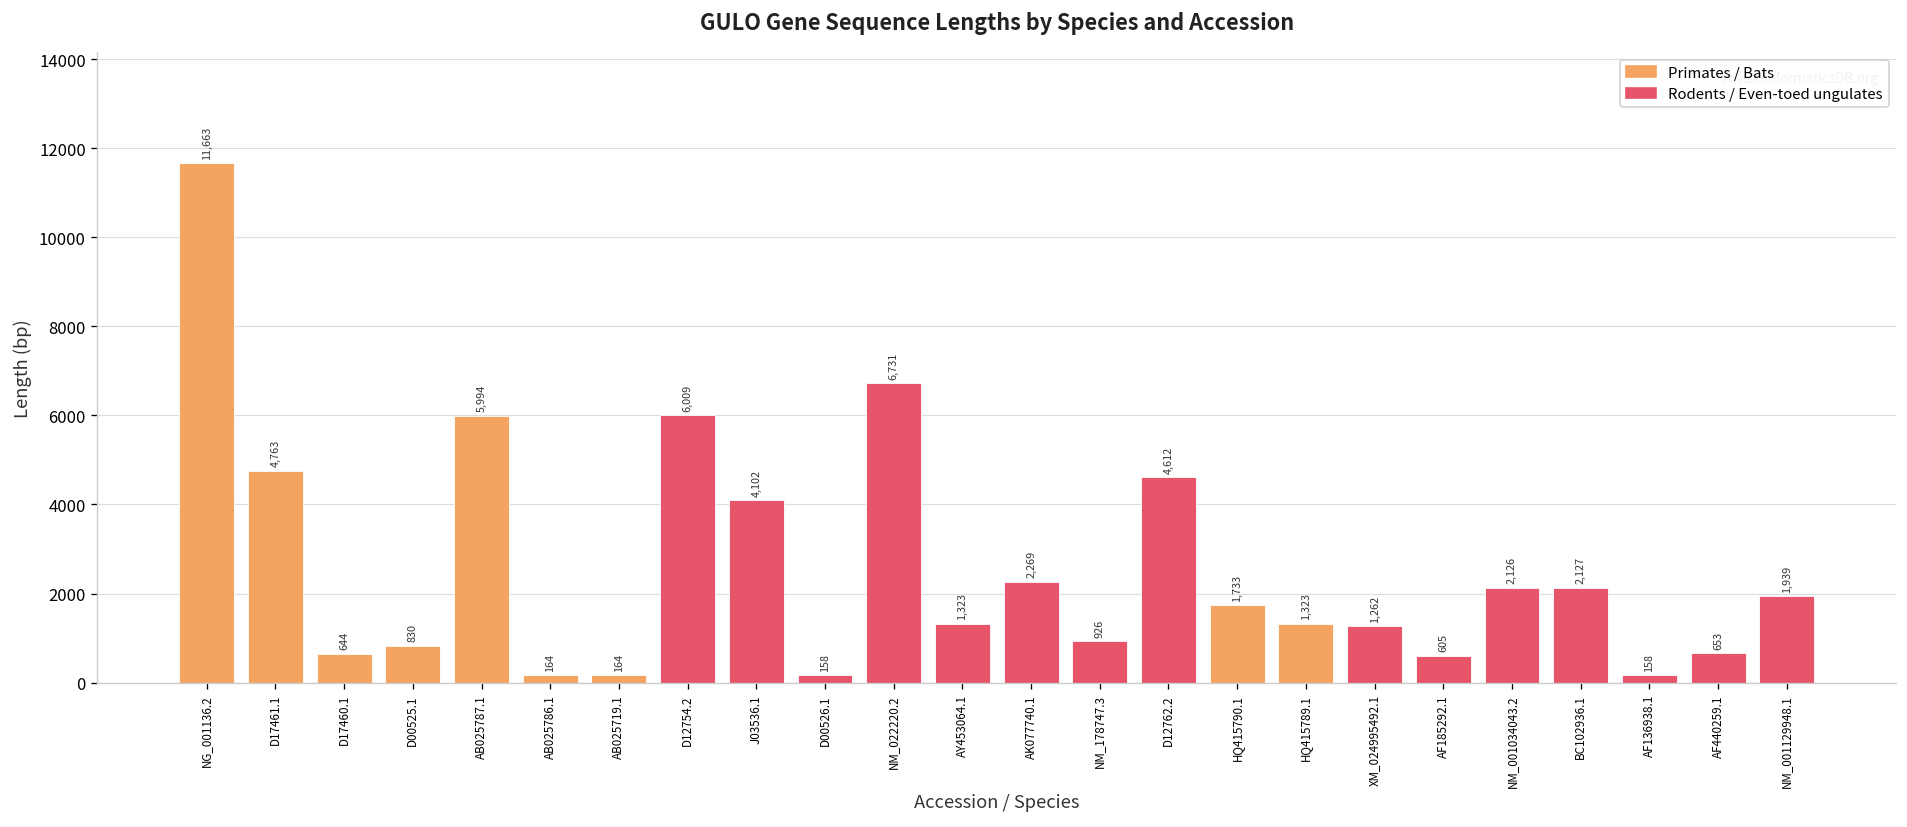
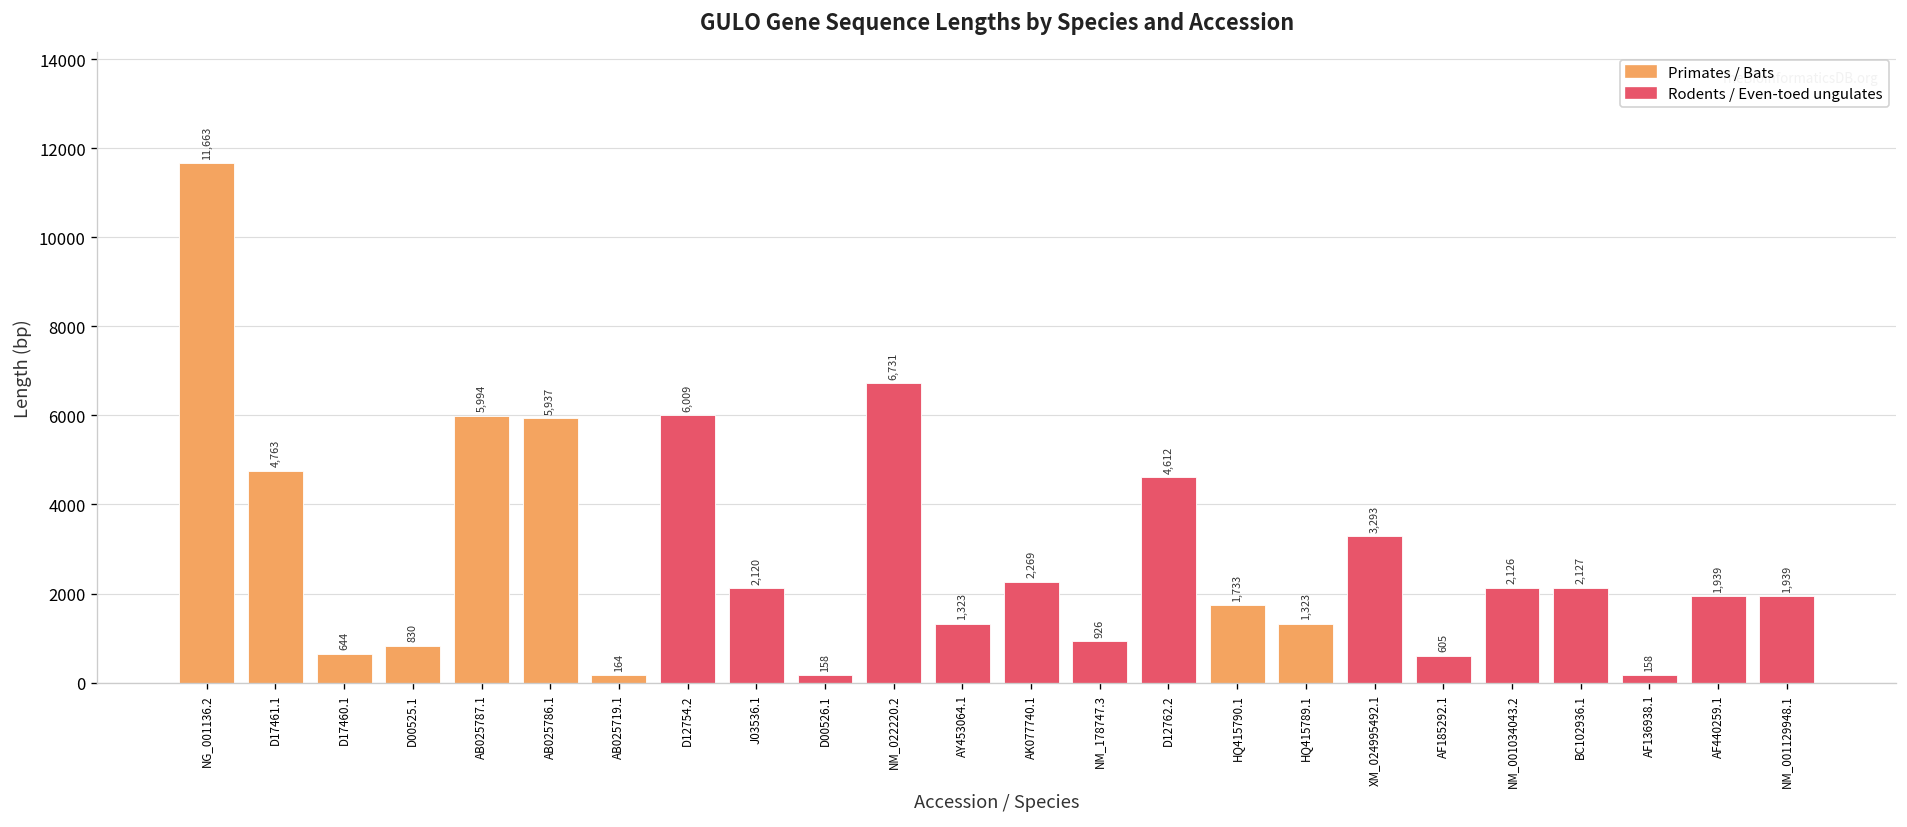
AB025786.1: 164 -> 5,937
J03536.1: 4,102 -> 2,120
XM_024995492.1: 1,262 -> 3,293
AF440259.1: 653 -> 1,939
